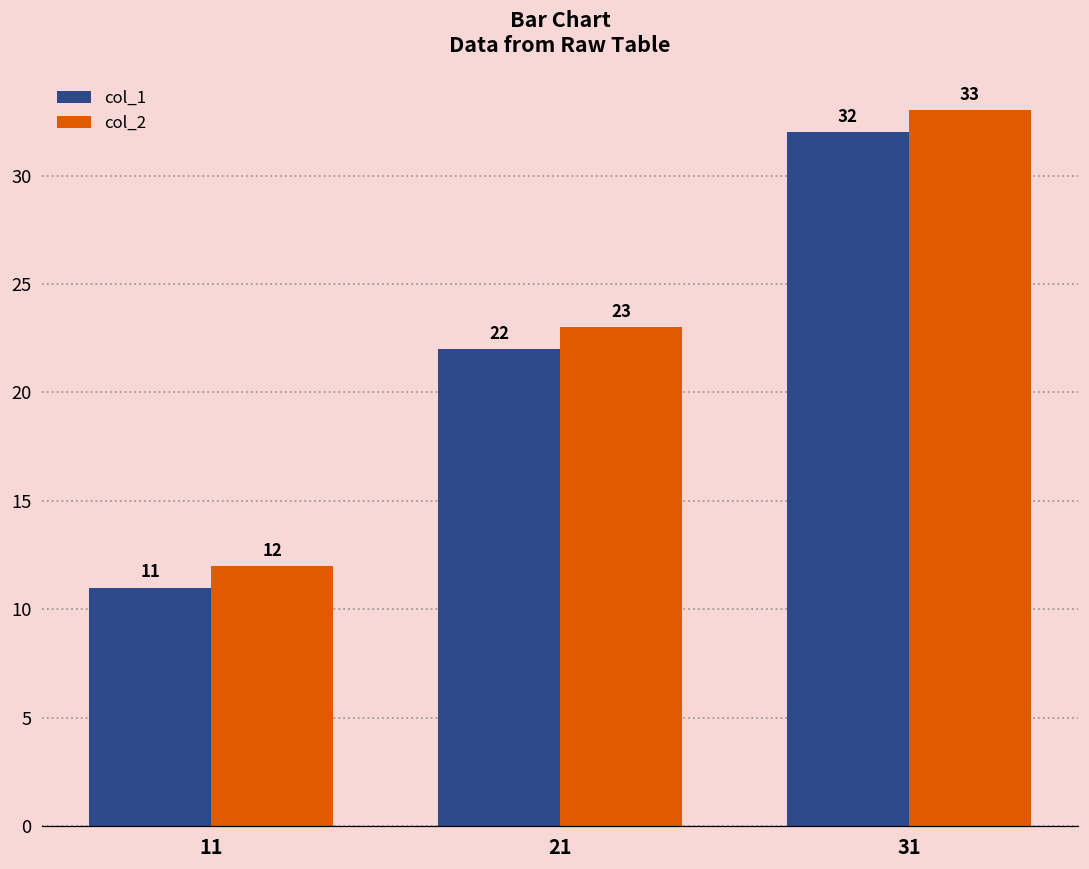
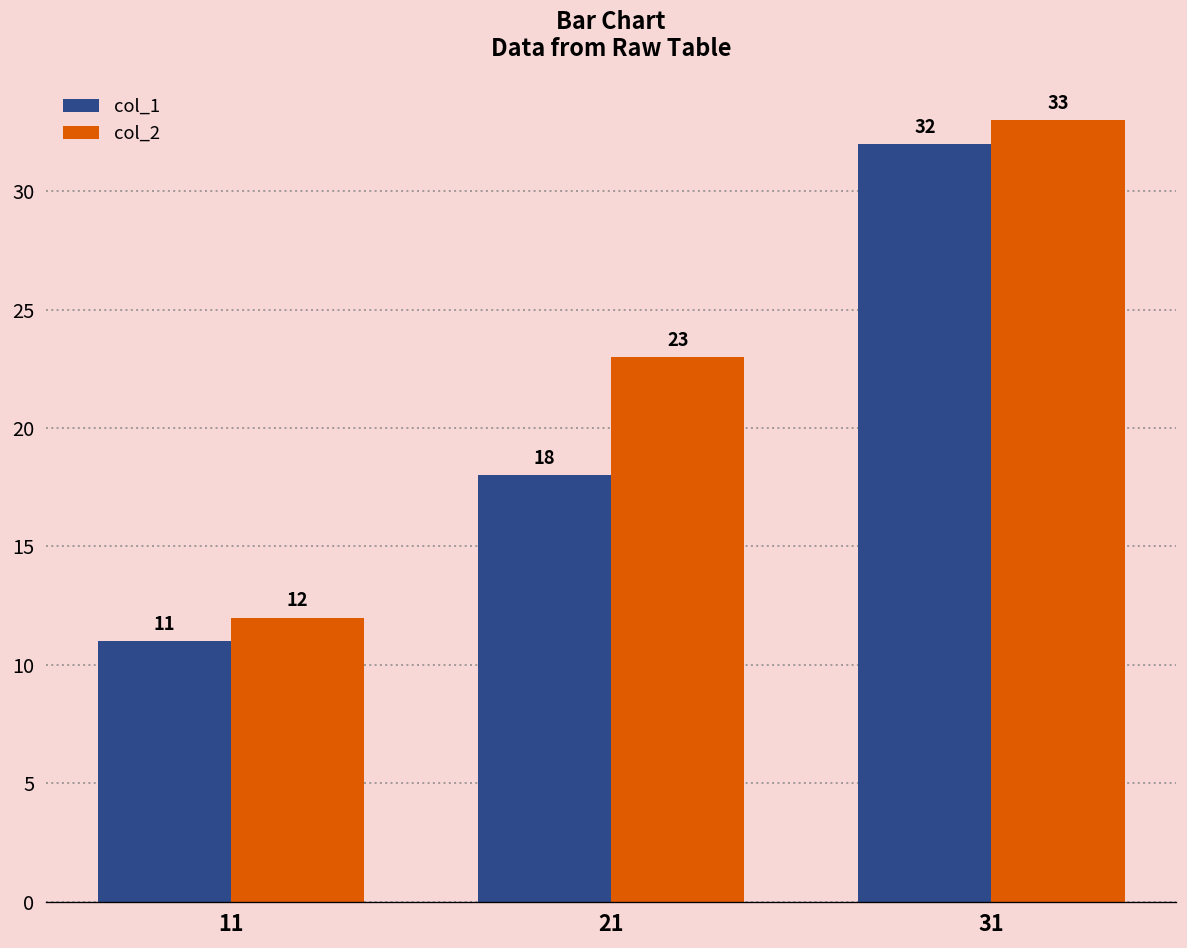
col_1, 21: 22 -> 18
